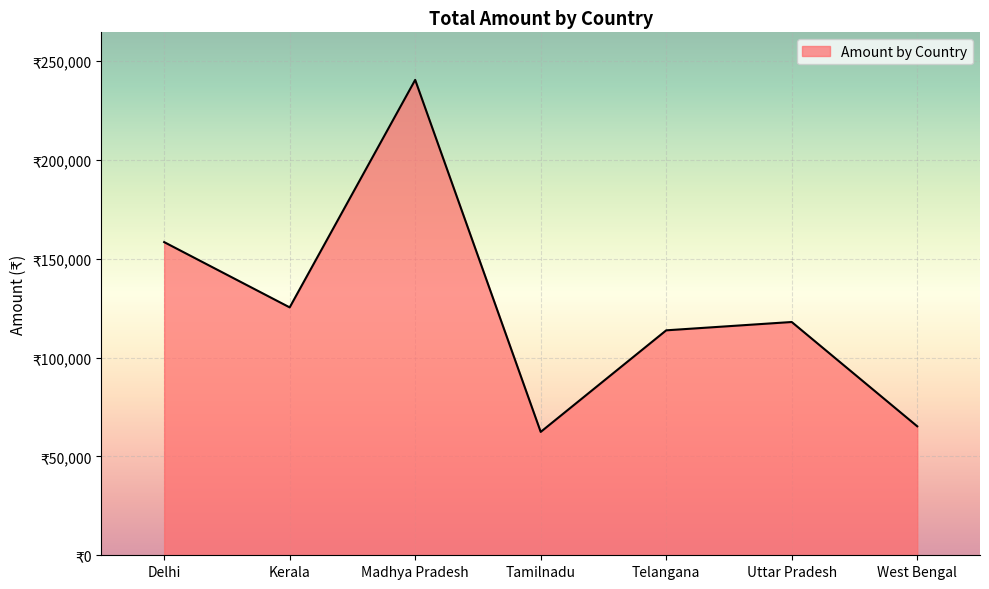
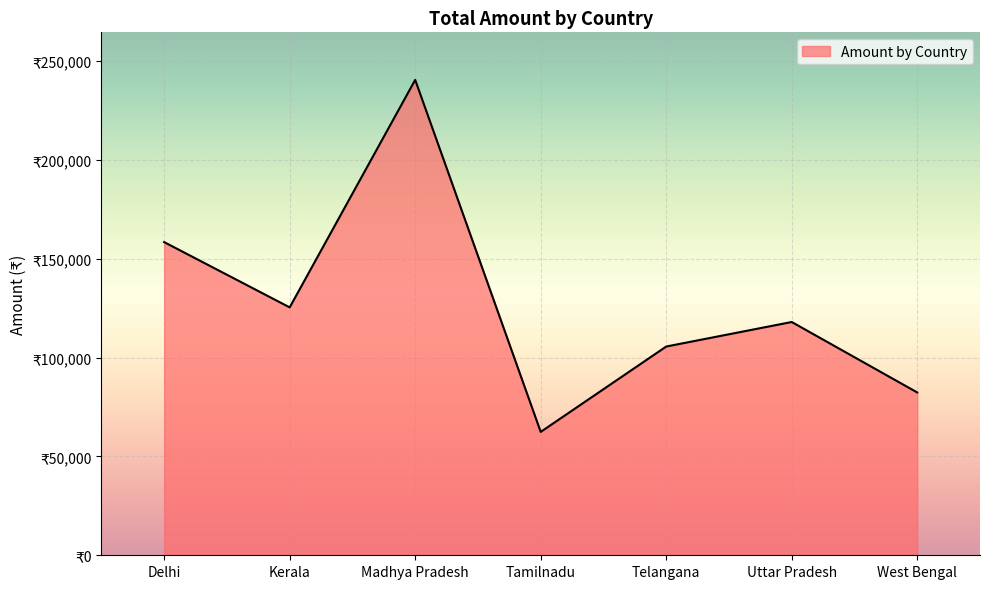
Telangana: ₹114,000 -> ₹106,000
West Bengal: ₹65,000 -> ₹82,000
